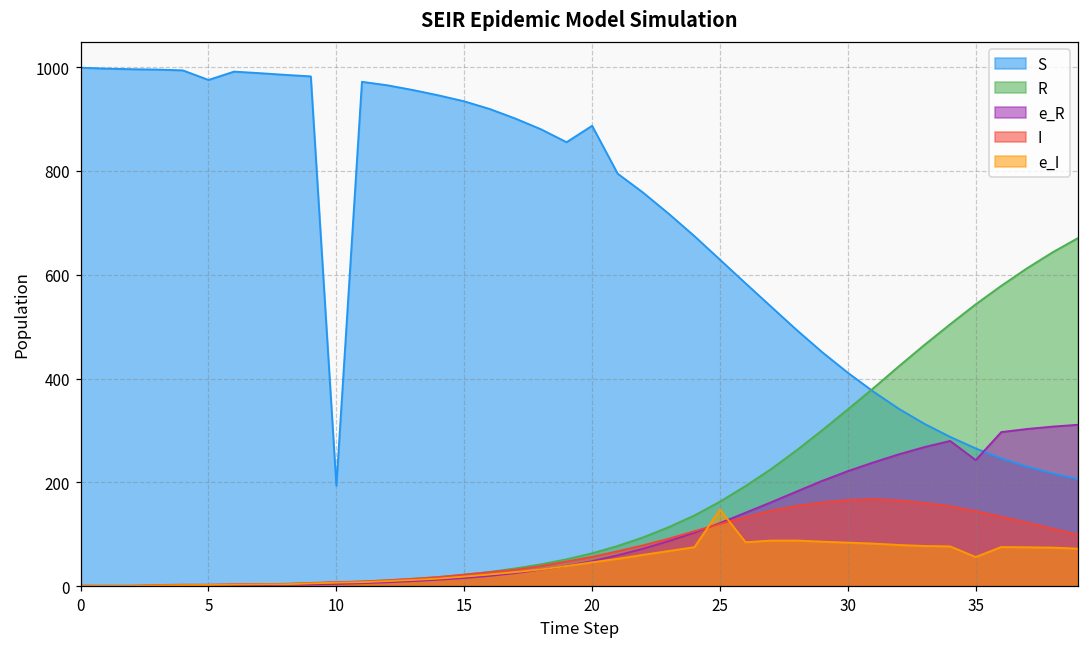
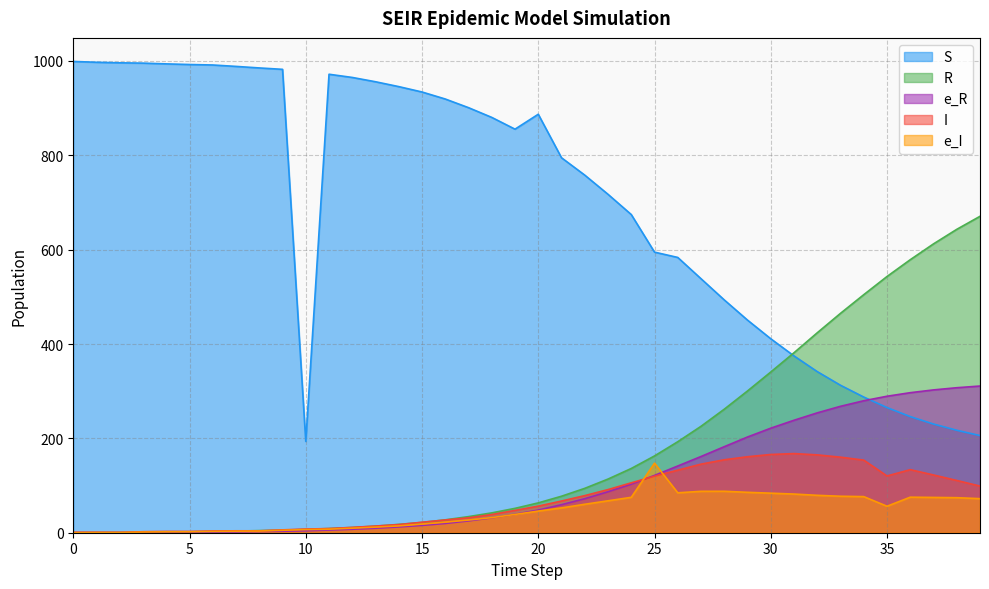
S, 5: 980 -> 990
S, 25: 630 -> 590
e_R, 35: 240 -> 290
I, 35: 140 -> 120
